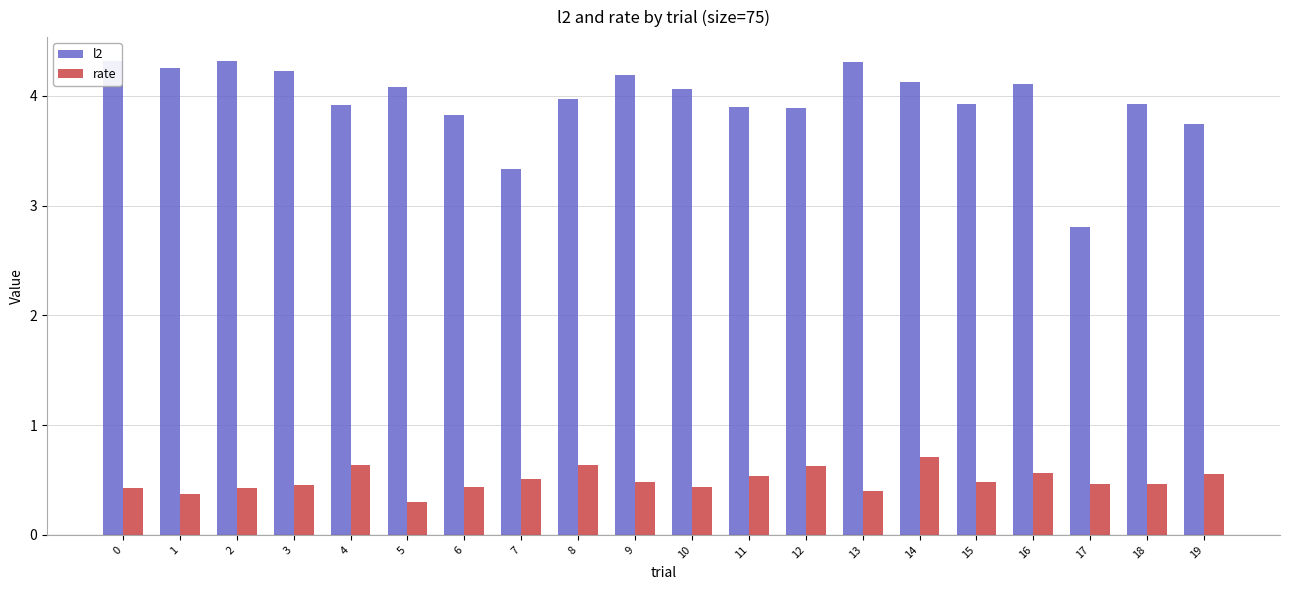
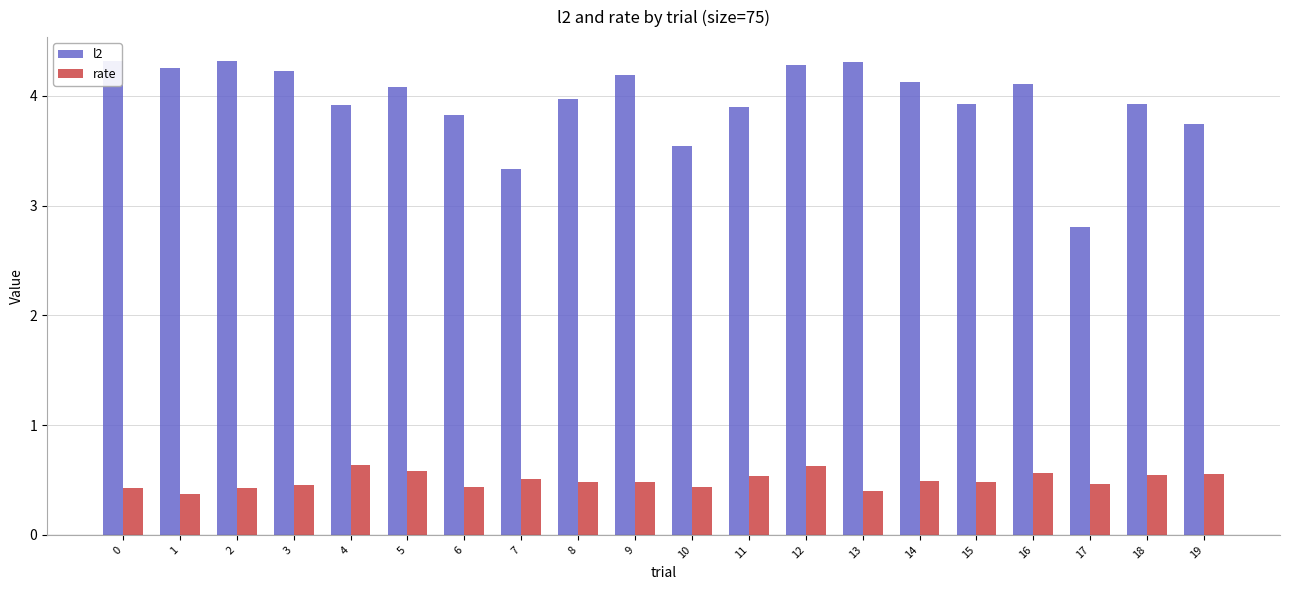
rate, 5: 0.30 -> 0.59
rate, 8: 0.64 -> 0.48
l2, 10: 4.07 -> 3.54
l2, 12: 3.89 -> 4.28
rate, 14: 0.71 -> 0.49
rate, 18: 0.47 -> 0.55
